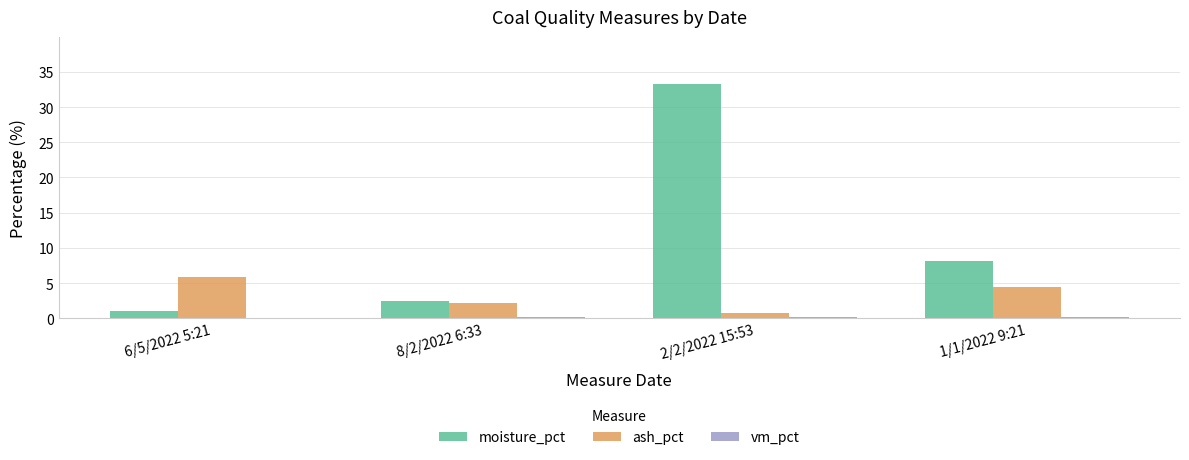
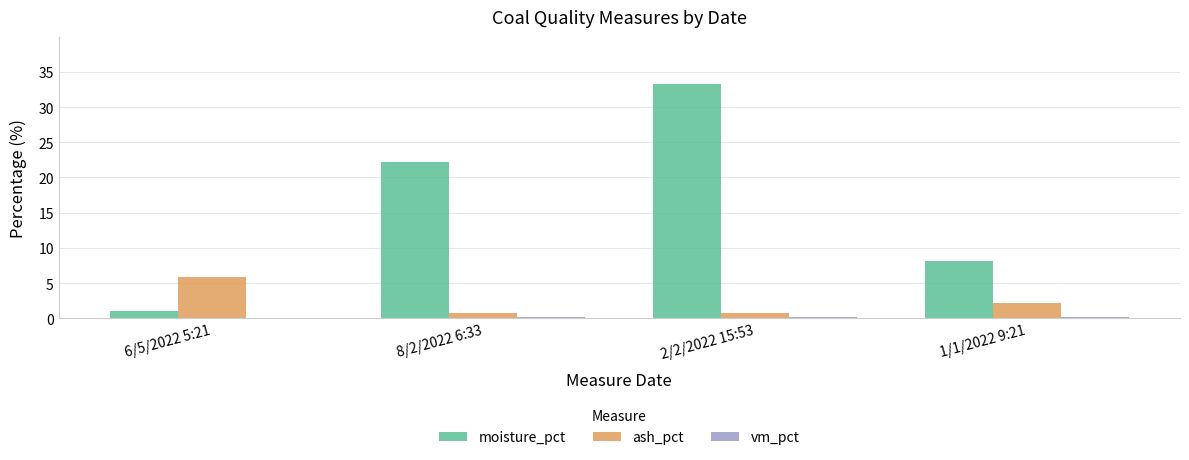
moisture_pct, 8/2/2022 6:33: 2 -> 22
ash_pct, 8/2/2022 6:33: 2 -> 1
ash_pct, 1/1/2022 9:21: 5 -> 2
